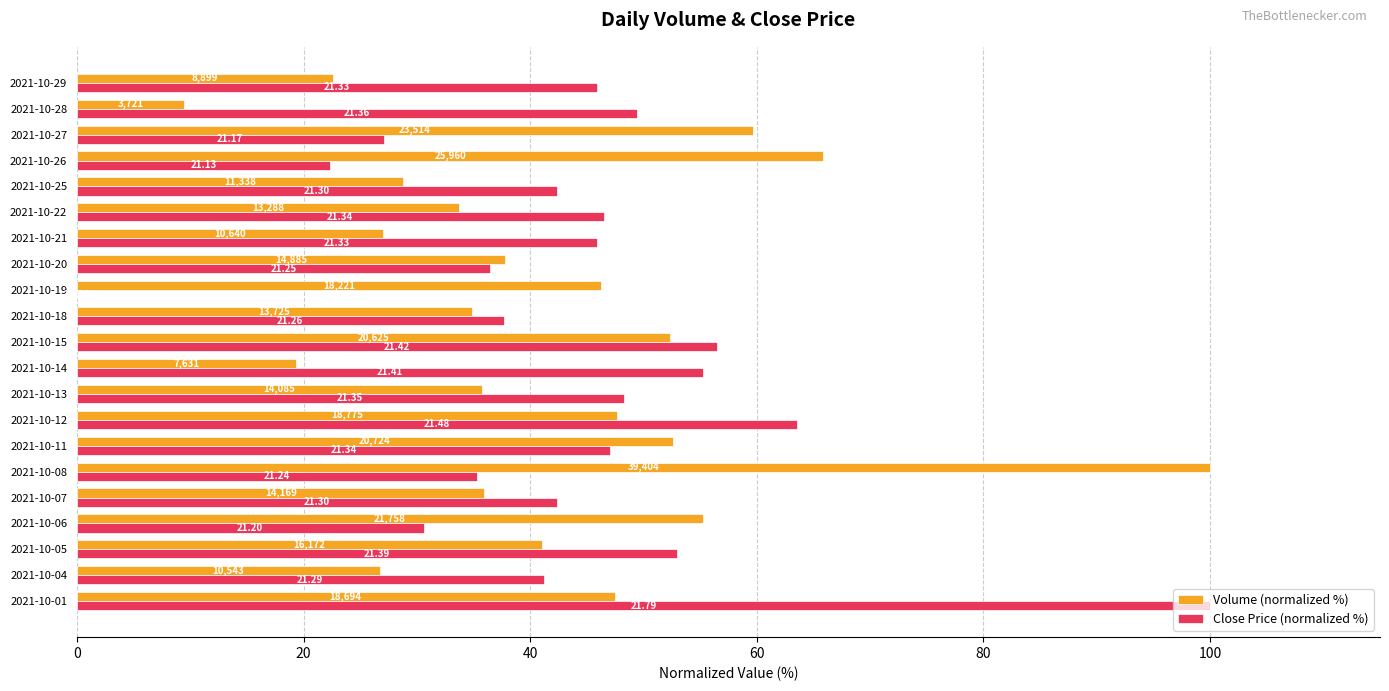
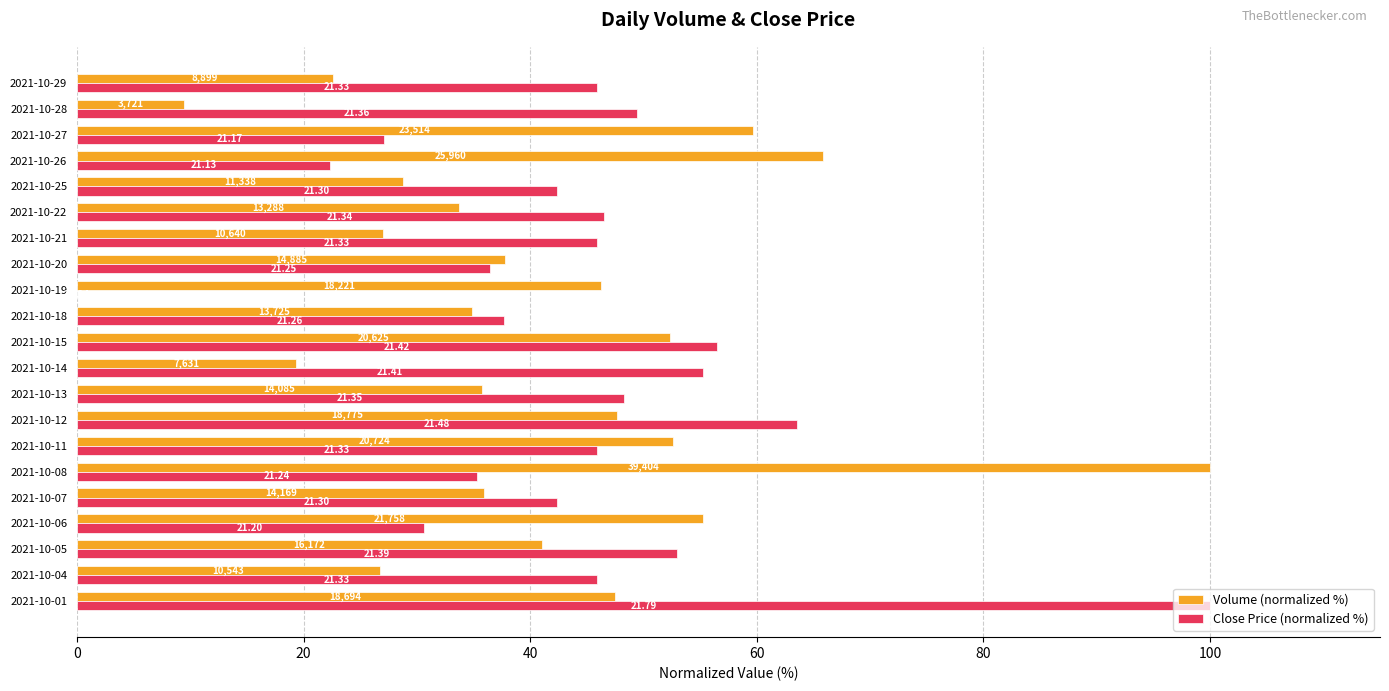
Close Price (normalized %), 2021-10-11: 21.34 -> 21.33
Close Price (normalized %), 2021-10-04: 21.29 -> 21.33
